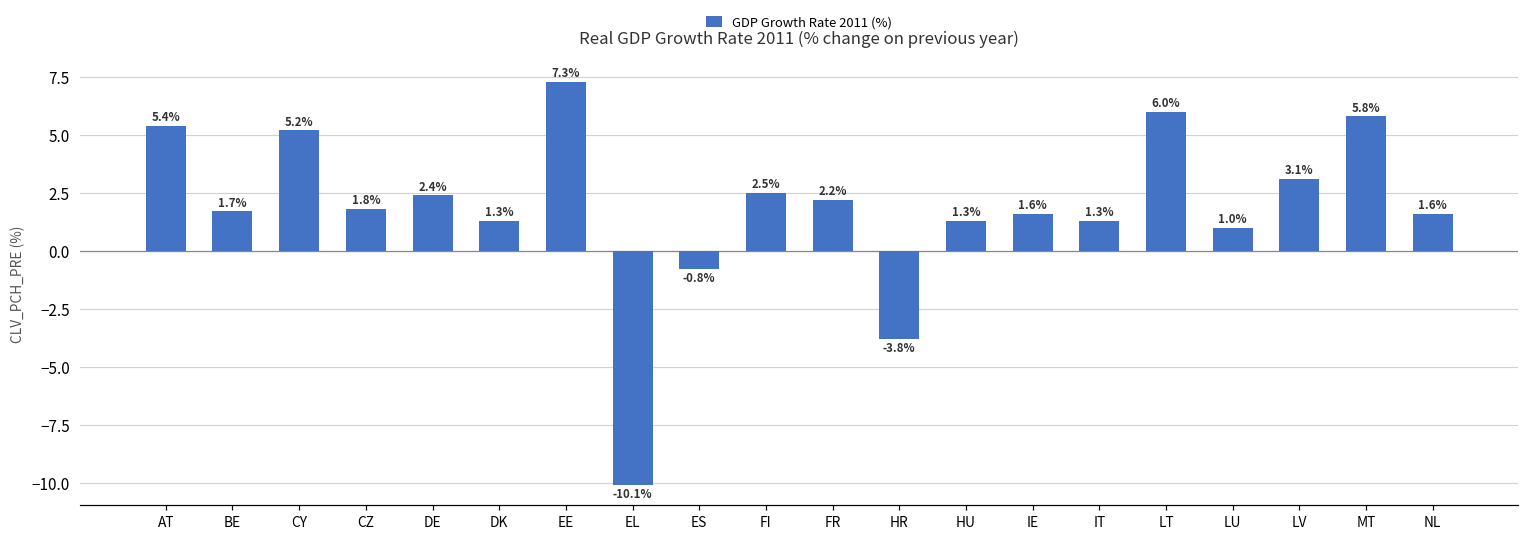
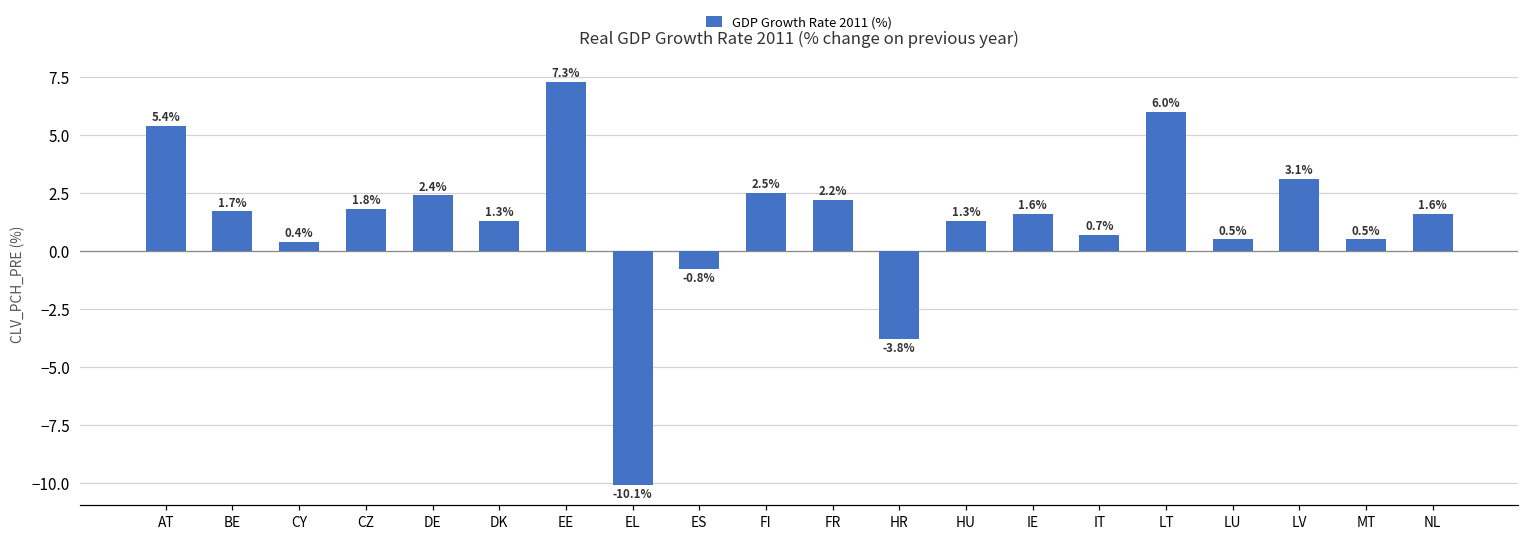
CY: 5.2% -> 0.4%
IT: 1.3% -> 0.7%
LU: 1.0% -> 0.5%
MT: 5.8% -> 0.5%
